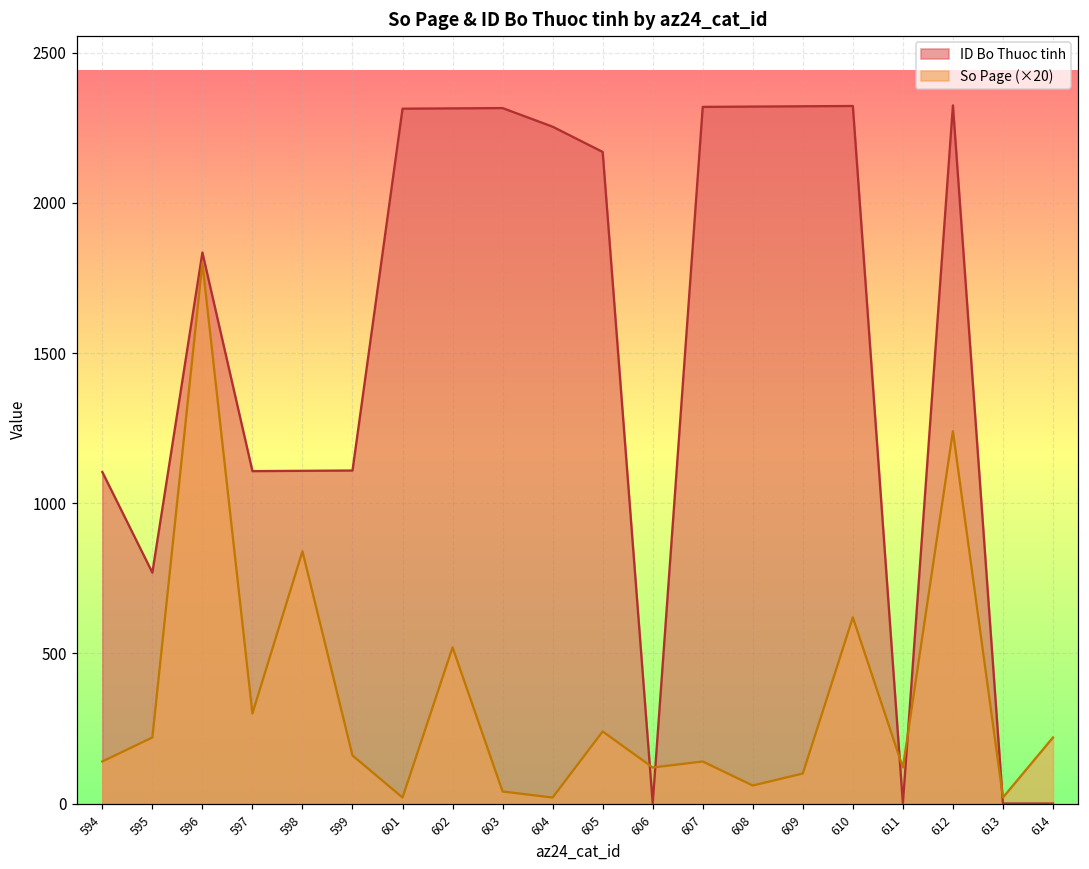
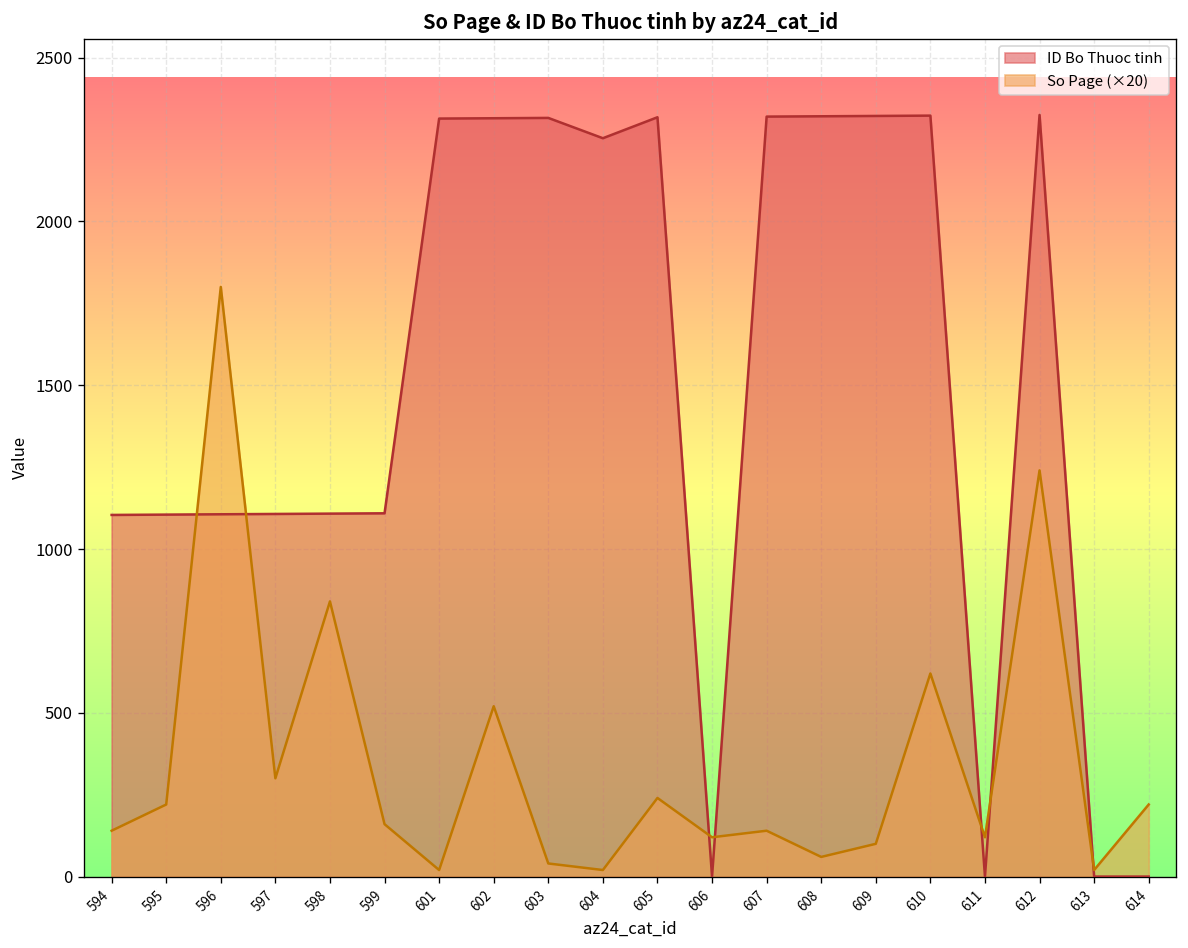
ID Bo Thuoc tinh, 595: 770 -> 1110
ID Bo Thuoc tinh, 596: 1840 -> 1110
ID Bo Thuoc tinh, 605: 2170 -> 2320
